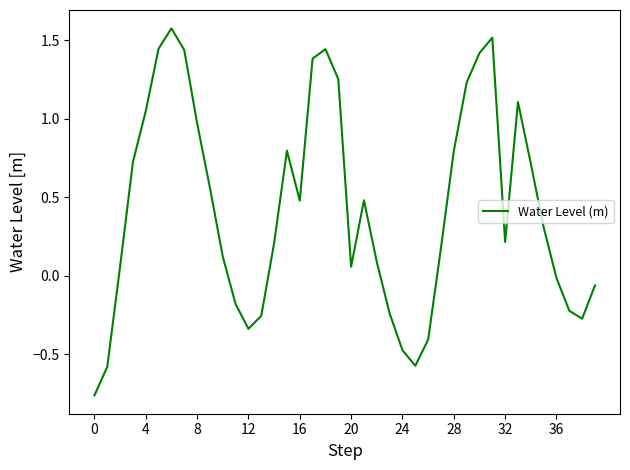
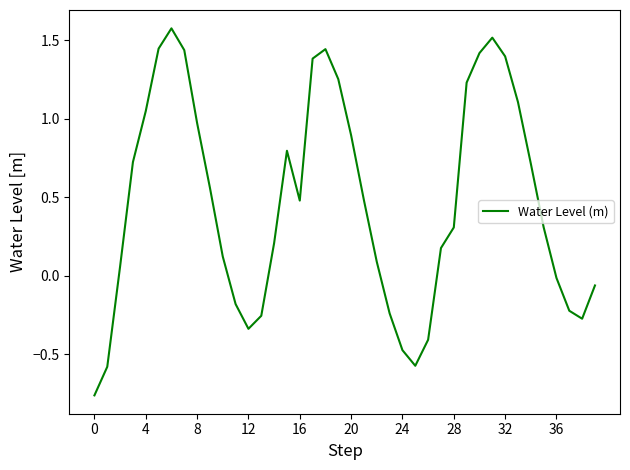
20: 0.06 -> 0.89
28: 0.79 -> 0.31
32: 0.21 -> 1.40
